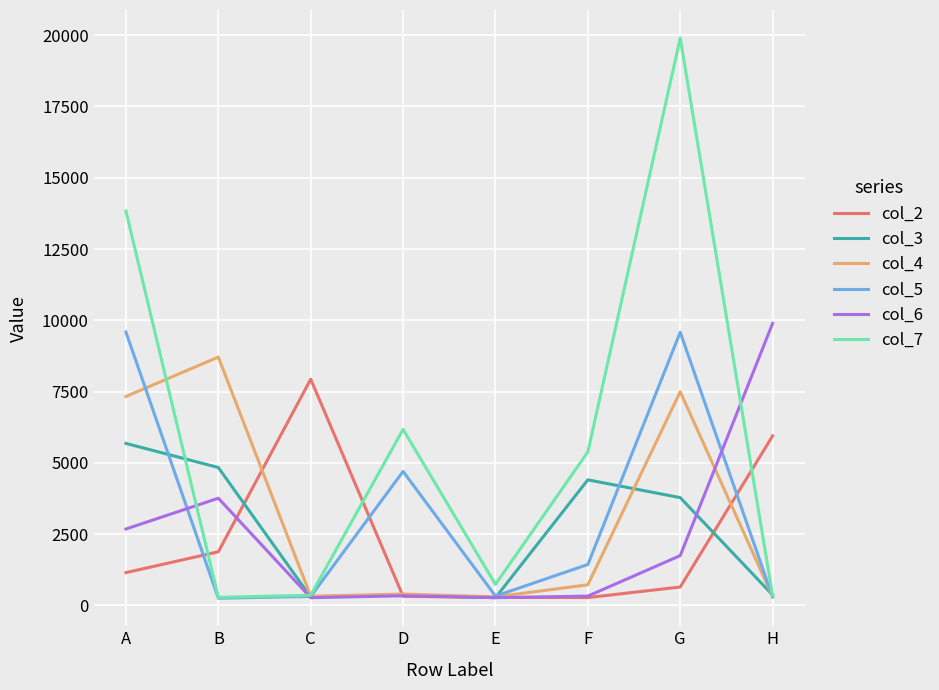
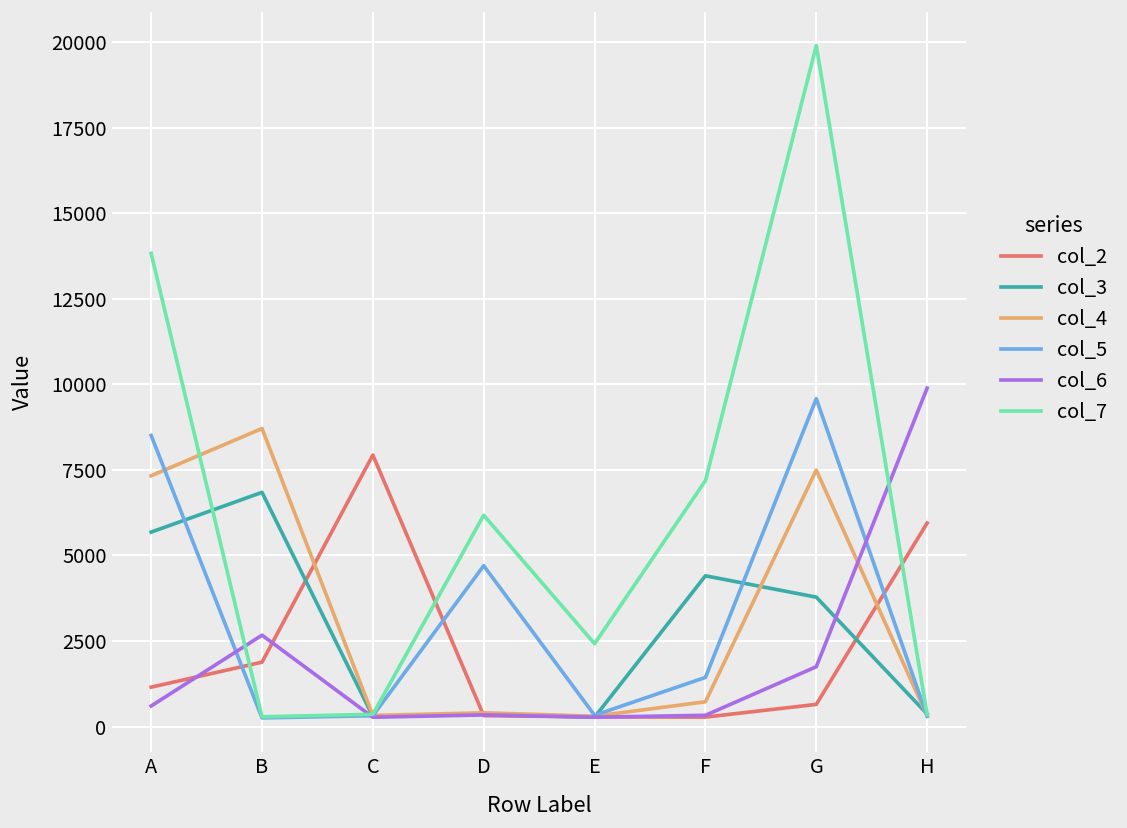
col_5, A: 9600 -> 8500
col_6, A: 2700 -> 600
col_3, B: 4800 -> 6800
col_6, B: 3800 -> 2700
col_7, E: 700 -> 2400
col_7, F: 5400 -> 7200
